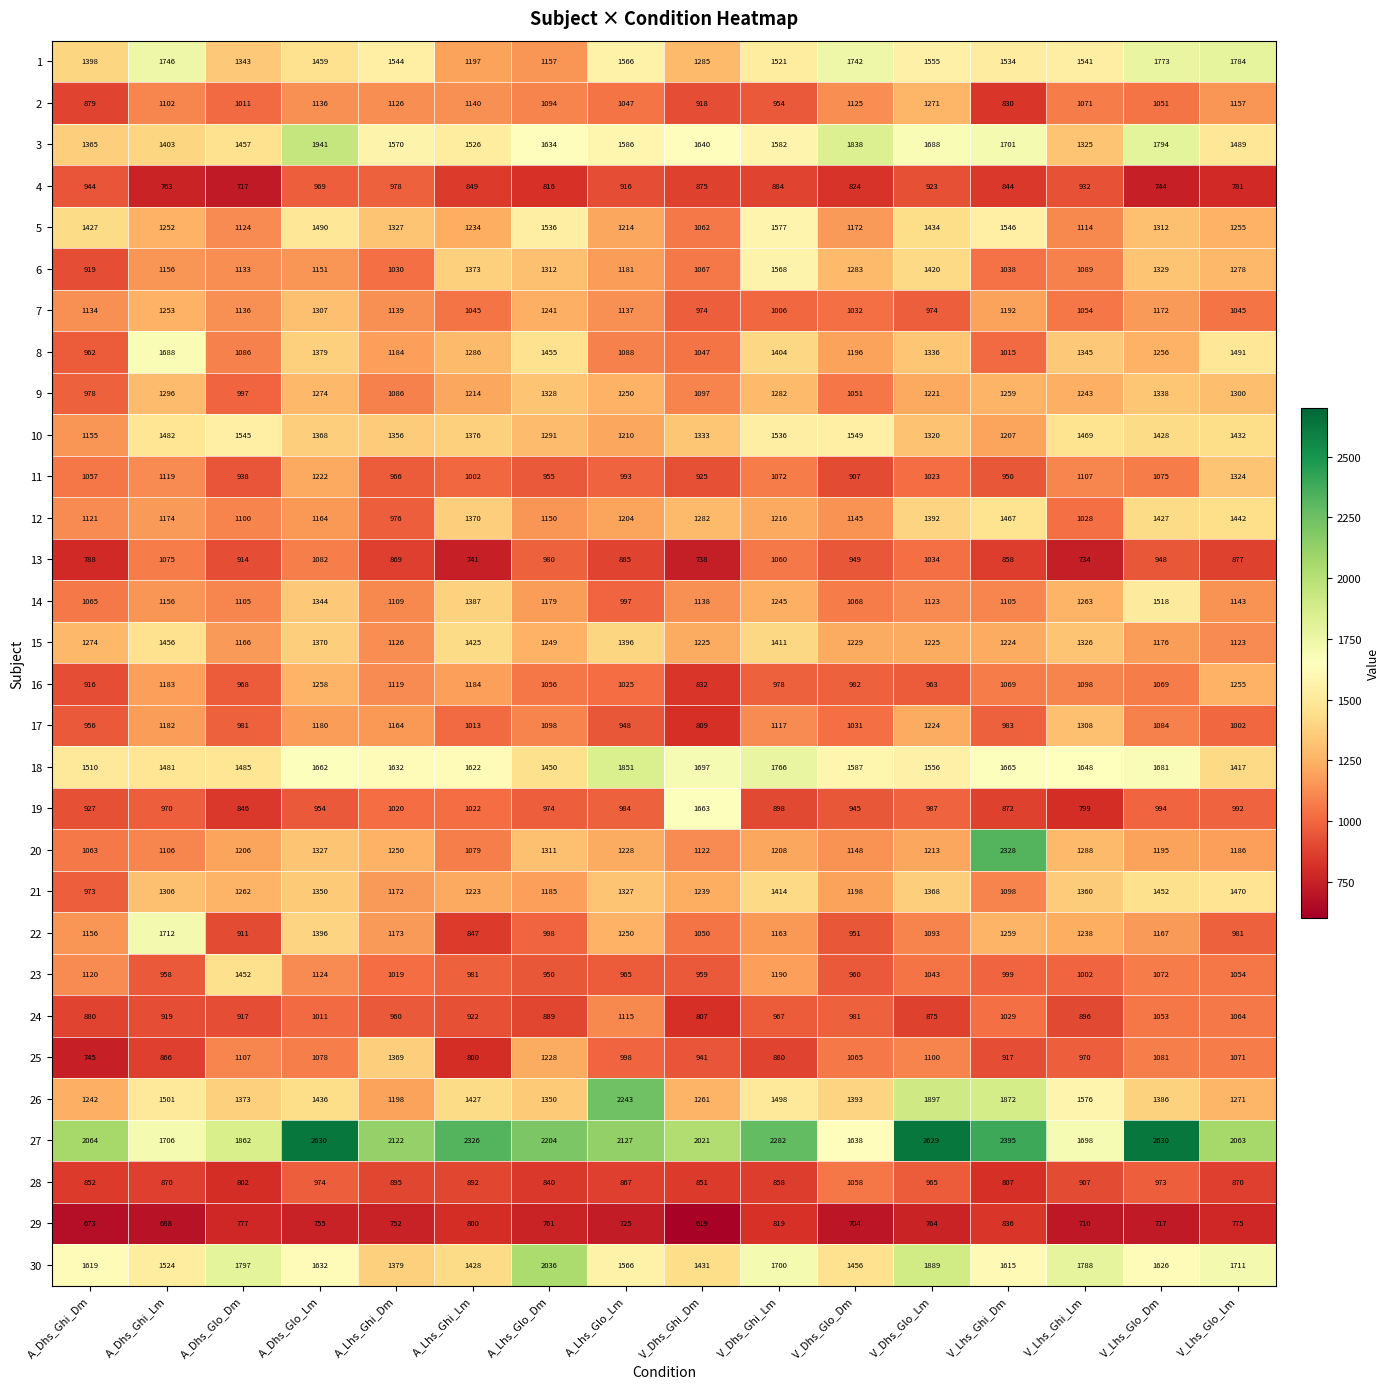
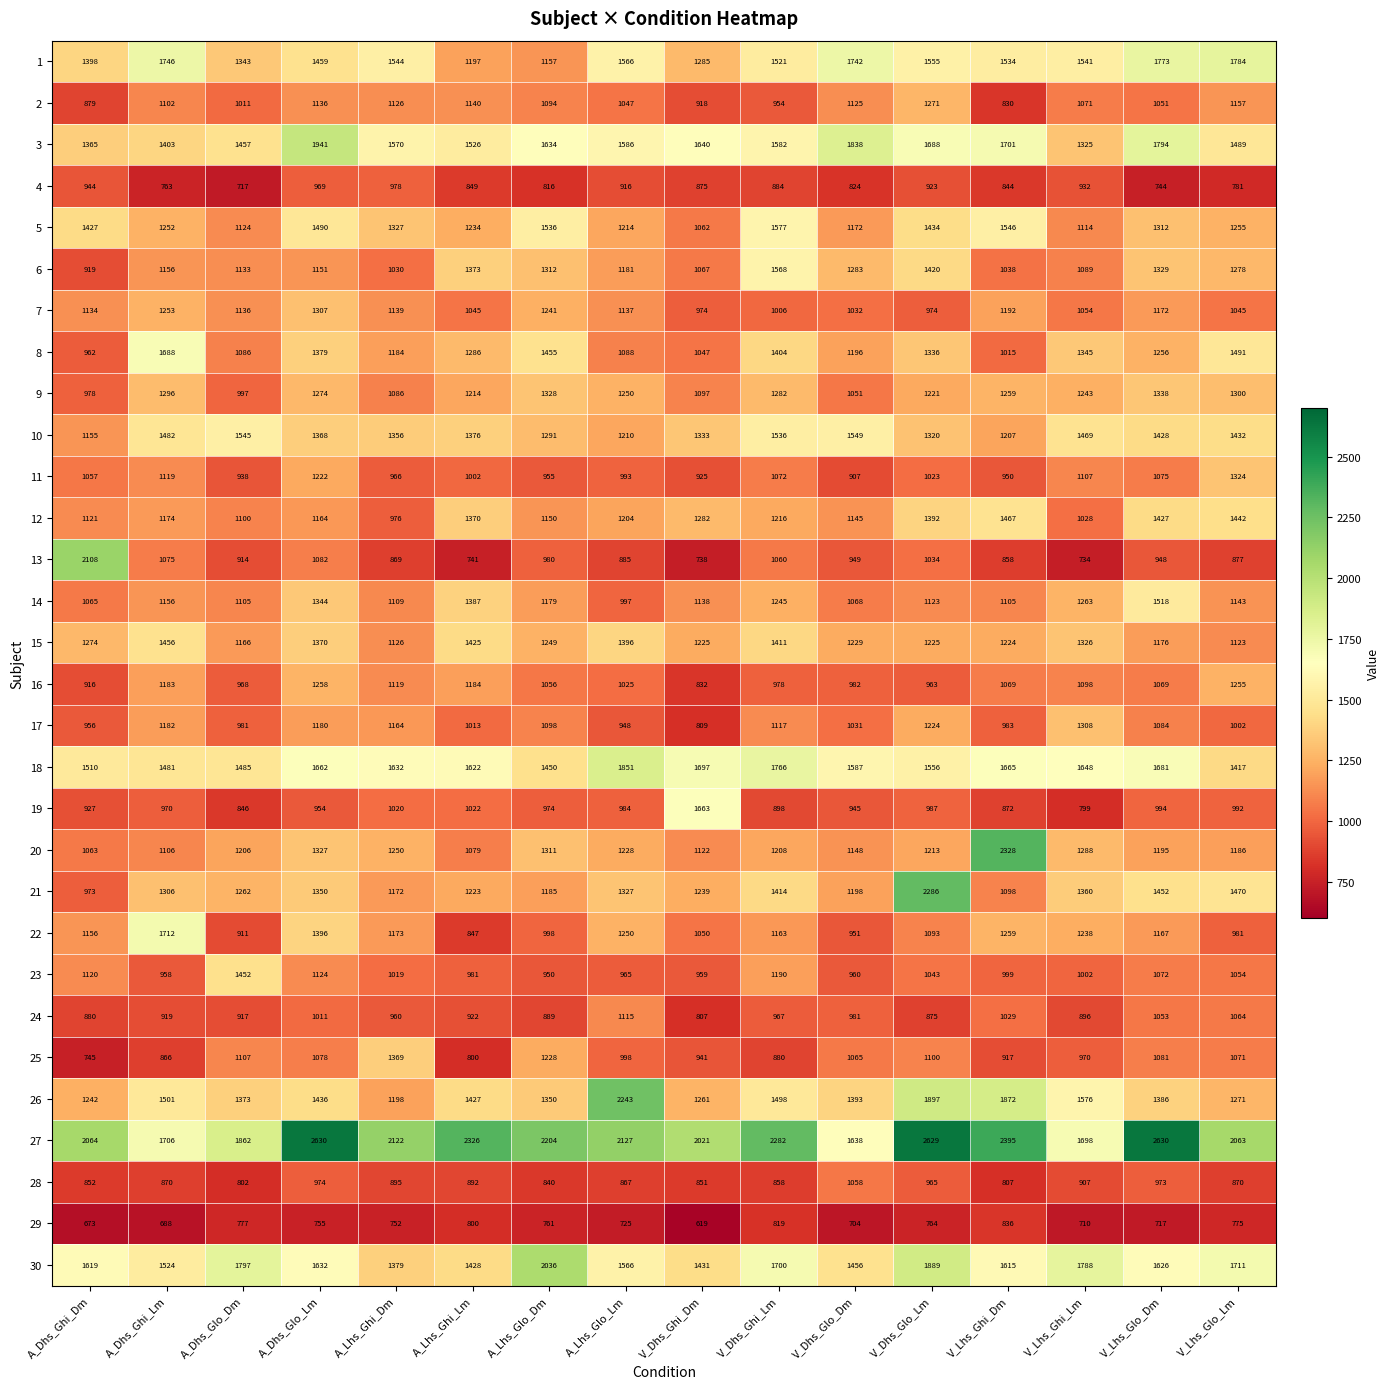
13, A_Dhs_Ghi_Dm: 788 -> 2108
21, V_Dhs_Glo_Lm: 1368 -> 2286
